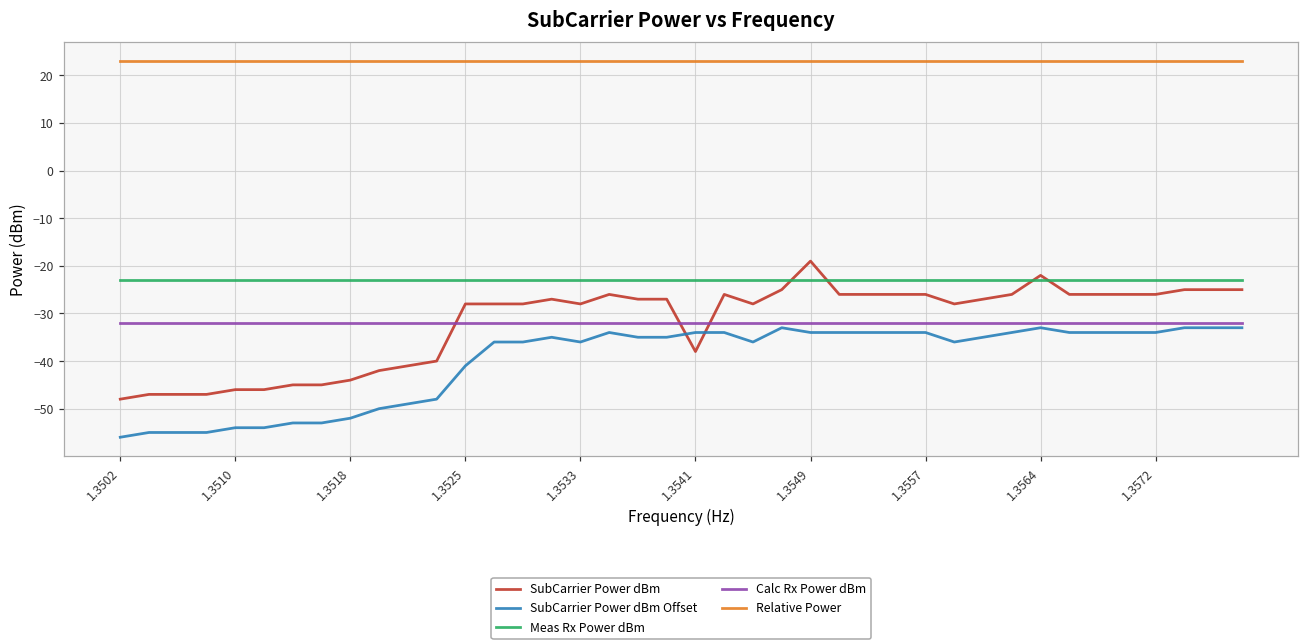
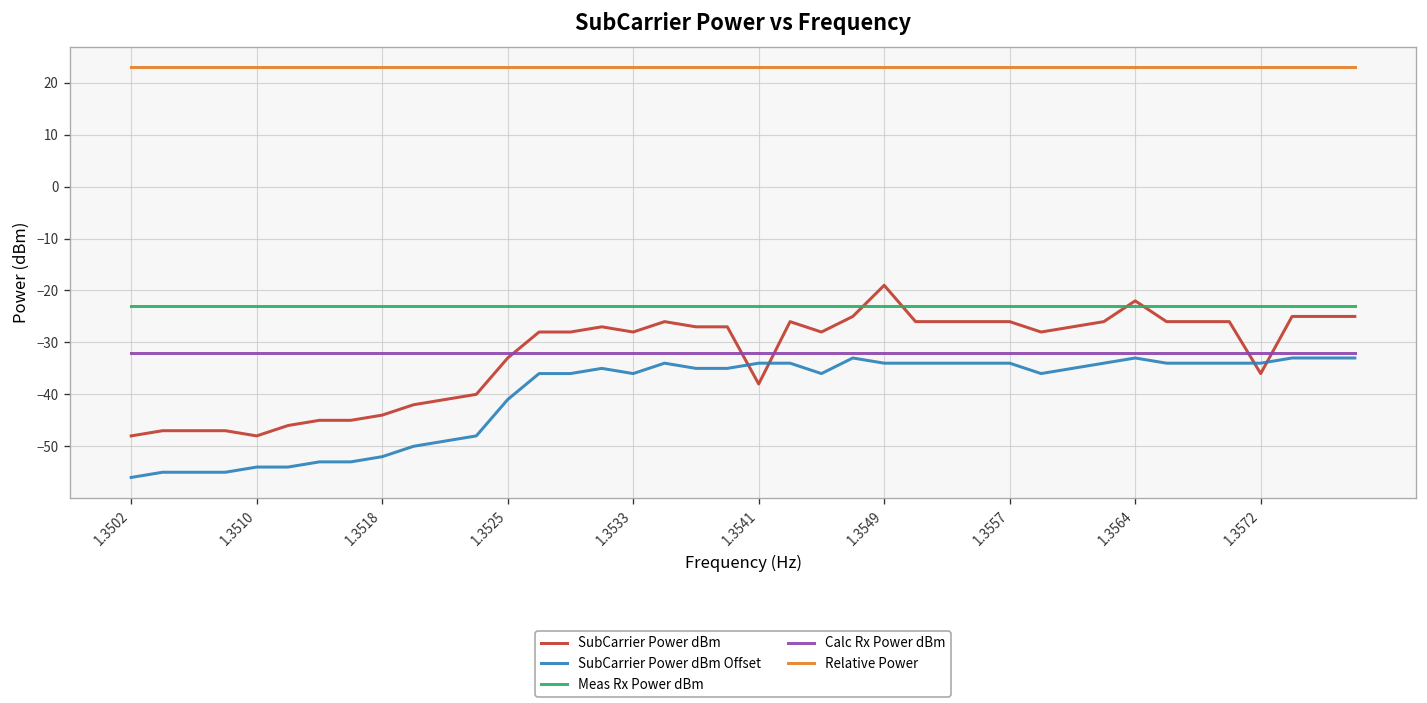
SubCarrier Power dBm, 1.3510: -46 -> -48
SubCarrier Power dBm, 1.3525: -28 -> -33
SubCarrier Power dBm, 1.3572: -26 -> -36
